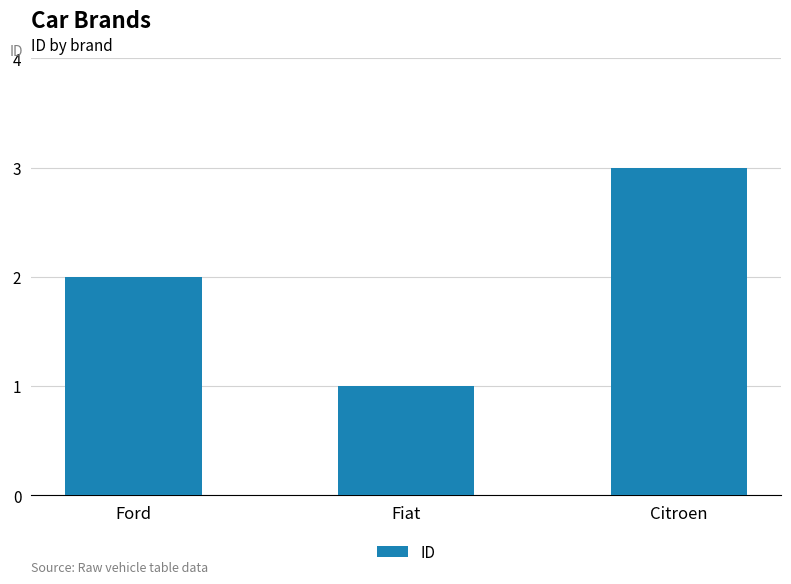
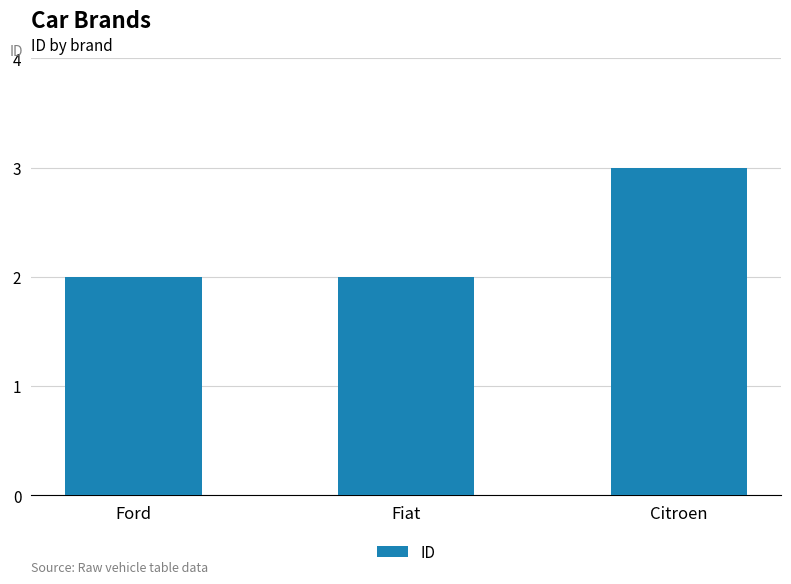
Fiat: 1 -> 2
